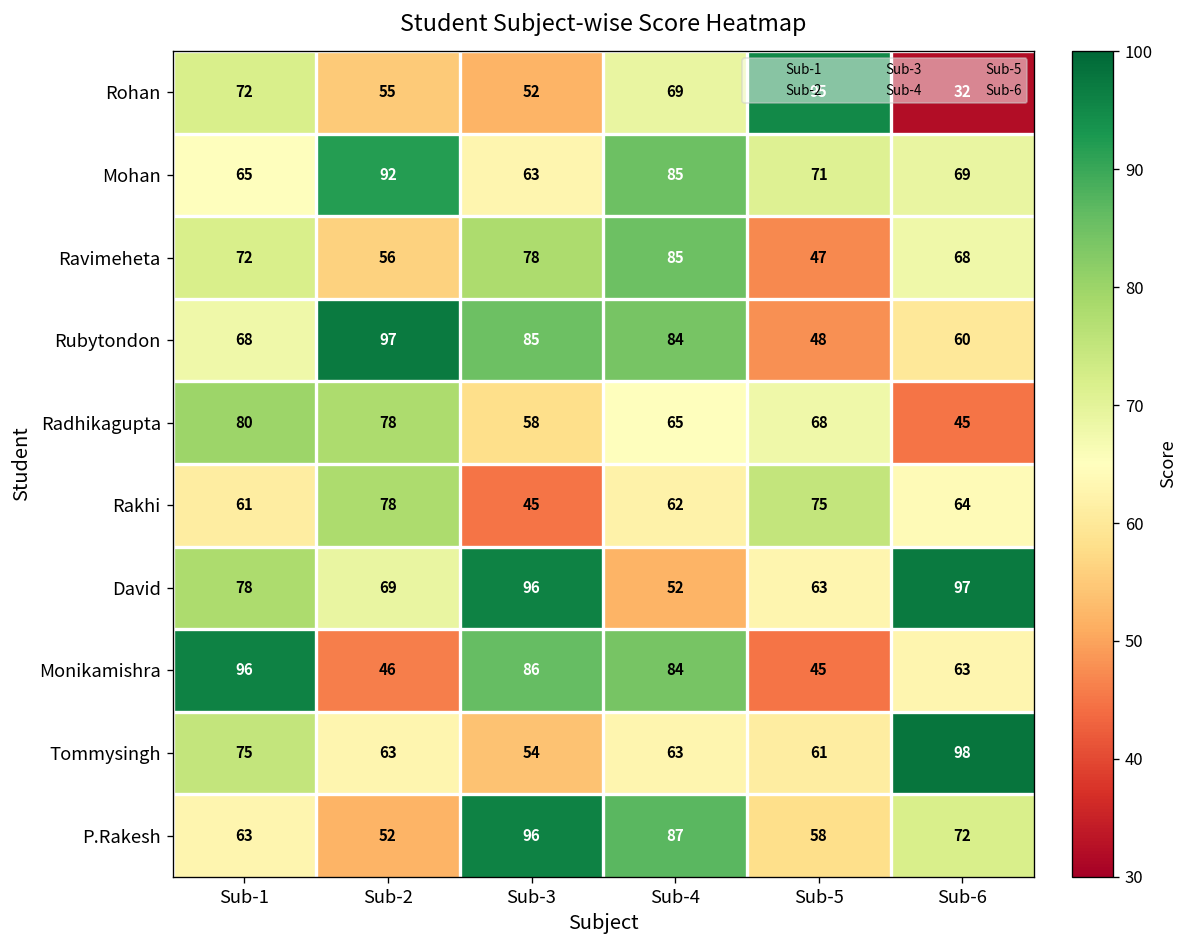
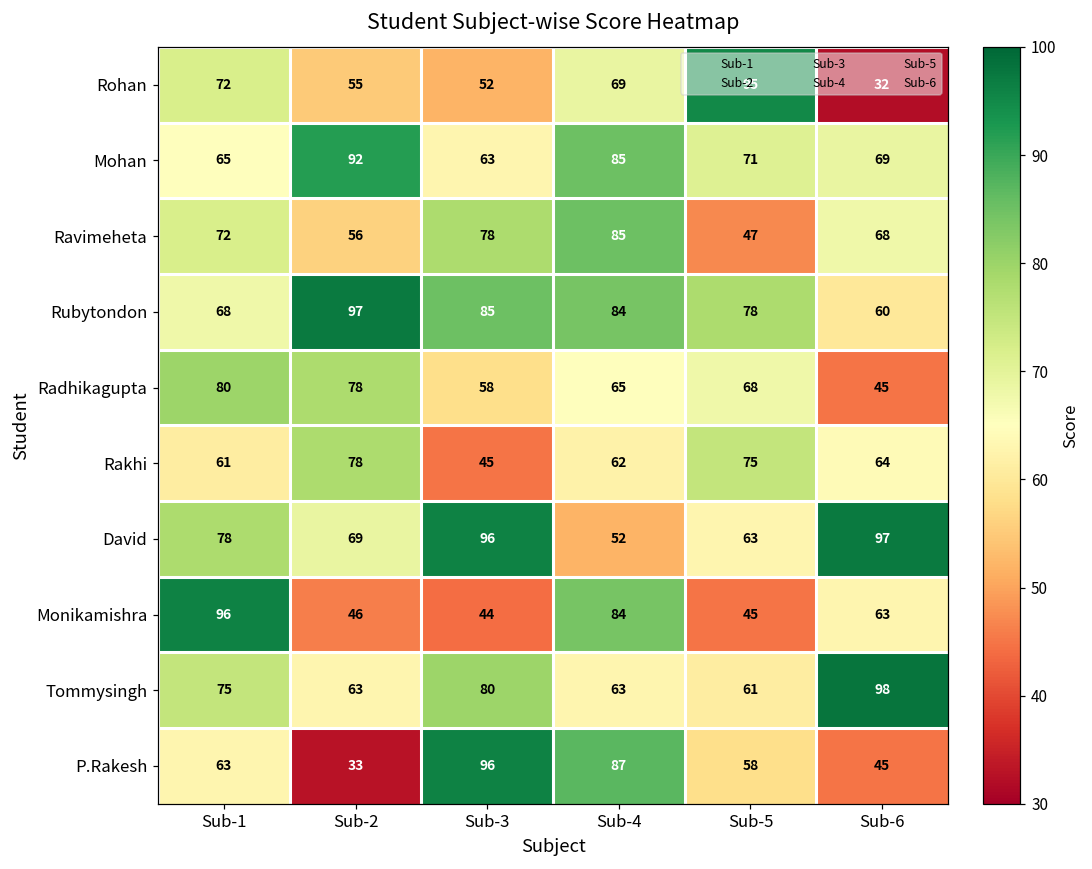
Rubytondon, Sub-5: 48 -> 78
Monikamishra, Sub-3: 86 -> 44
Tommysingh, Sub-3: 54 -> 80
P.Rakesh, Sub-2: 52 -> 33
P.Rakesh, Sub-6: 72 -> 45
